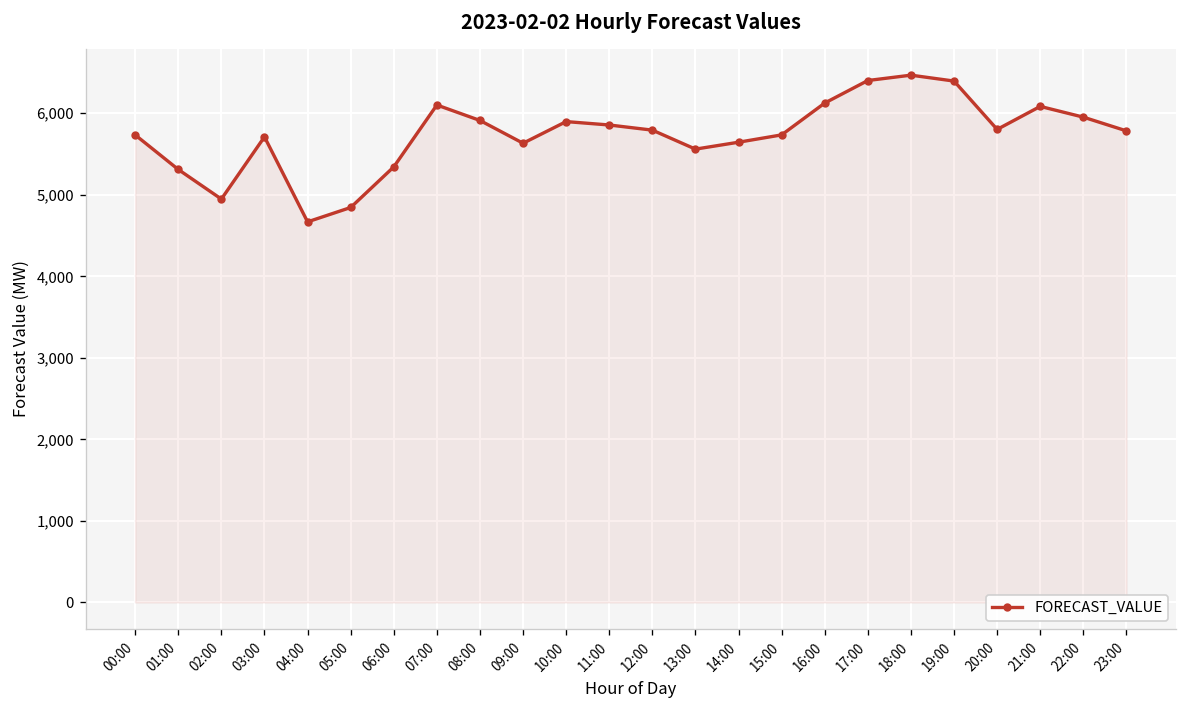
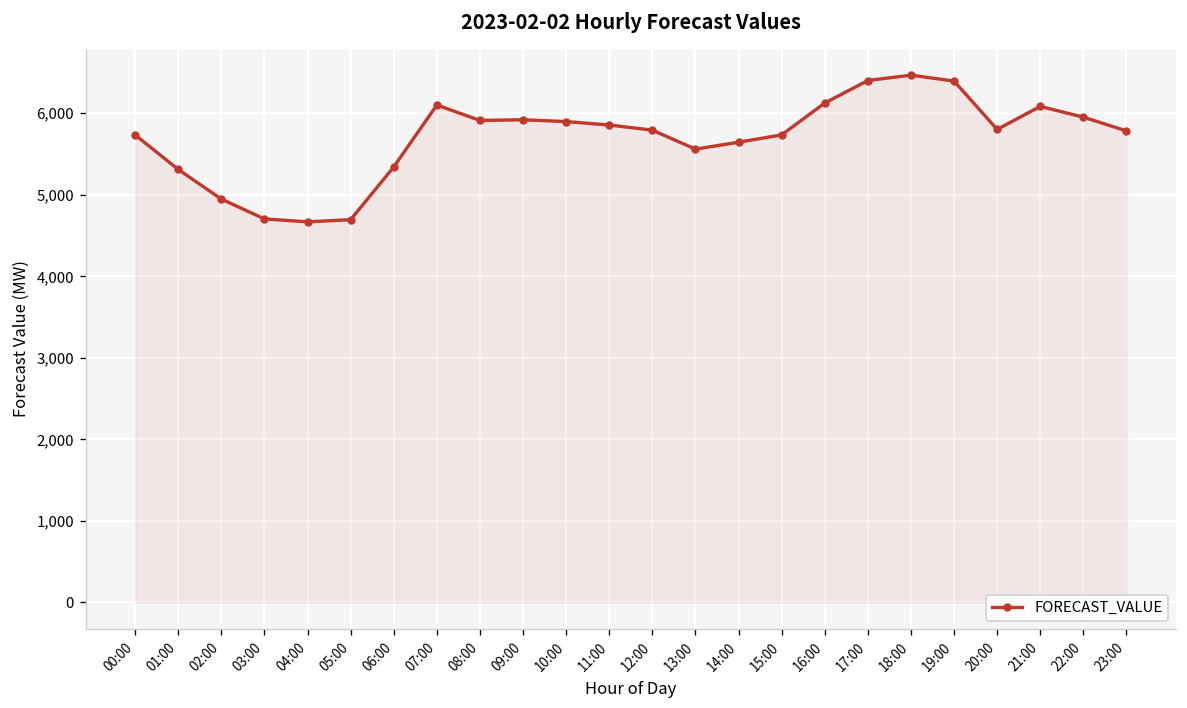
03:00: 5,700 -> 4,700
05:00: 4,800 -> 4,700
09:00: 5,600 -> 5,900
